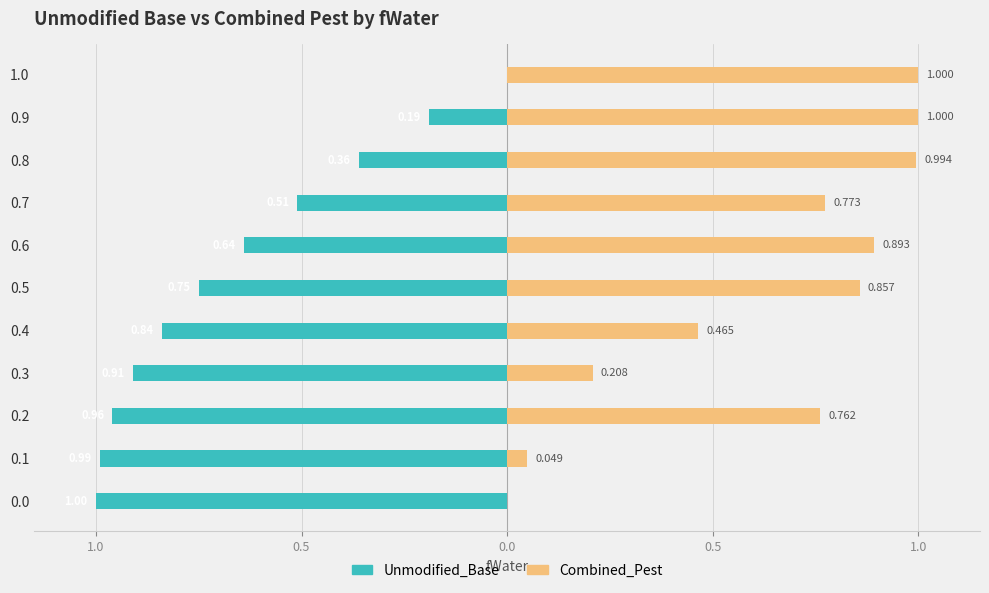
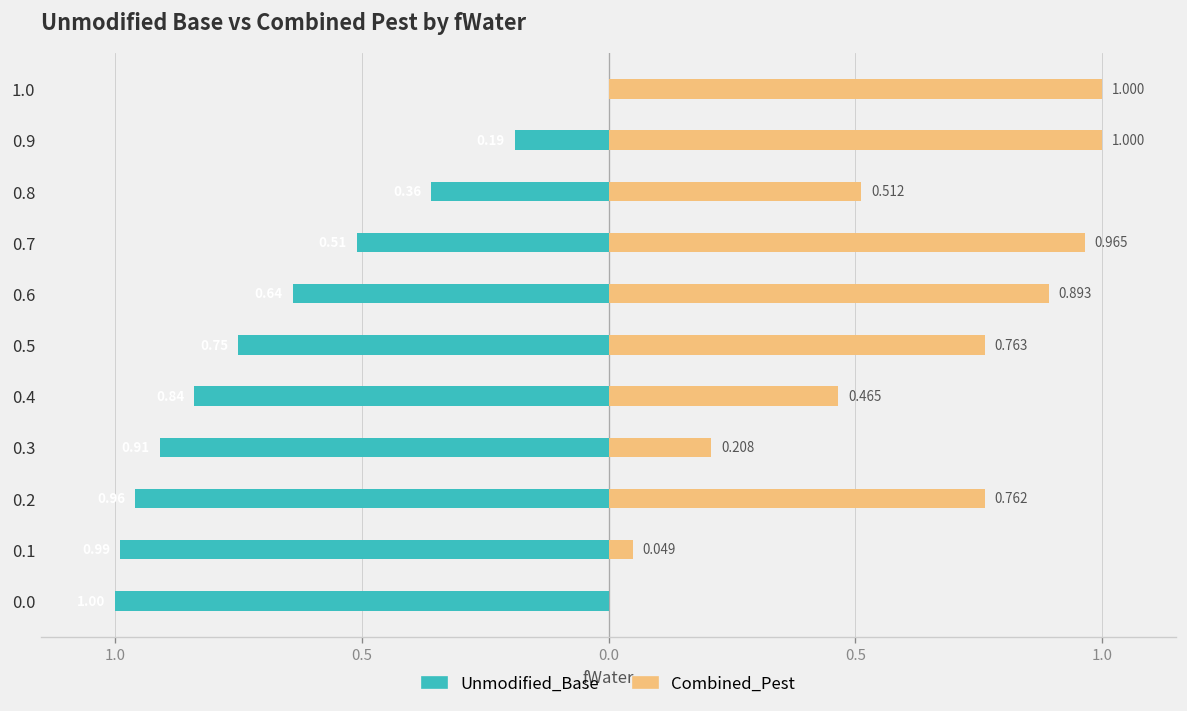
Combined_Pest, 0.8: 0.994 -> 0.512
Combined_Pest, 0.7: 0.773 -> 0.965
Combined_Pest, 0.5: 0.857 -> 0.763
